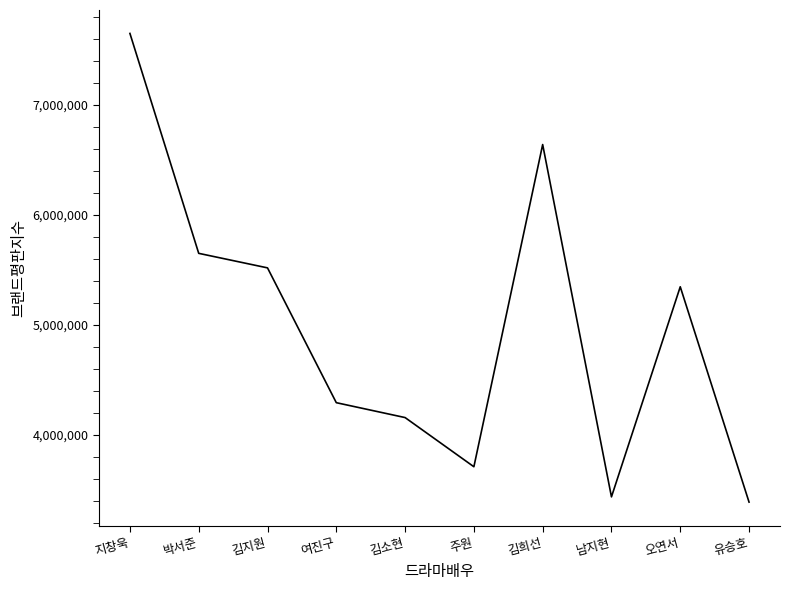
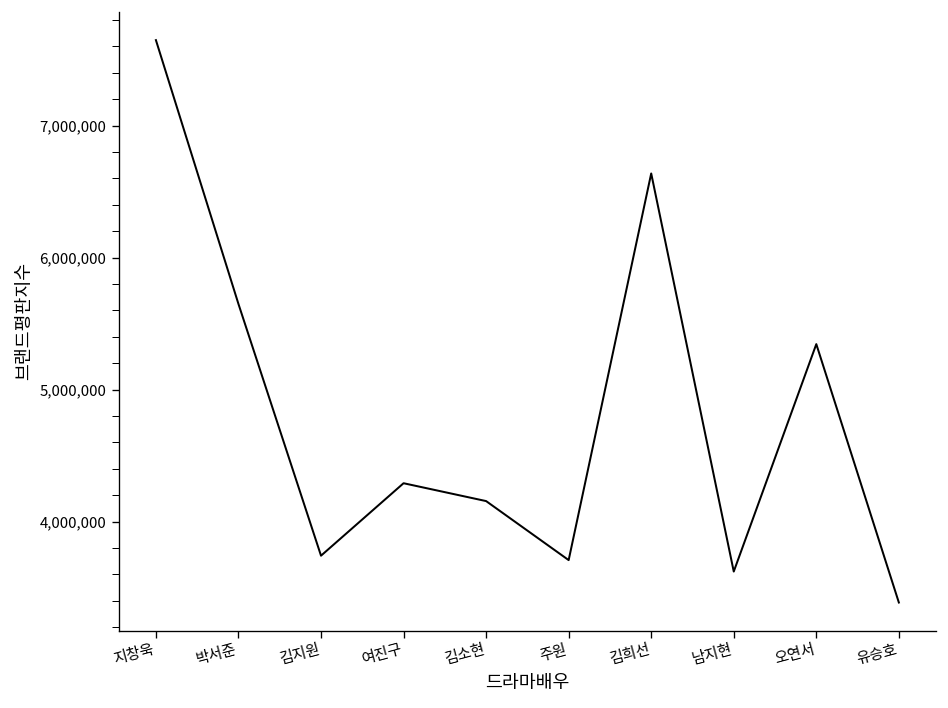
김지원: 5,520,000 -> 3,740,000
남지현: 3,430,000 -> 3,620,000
